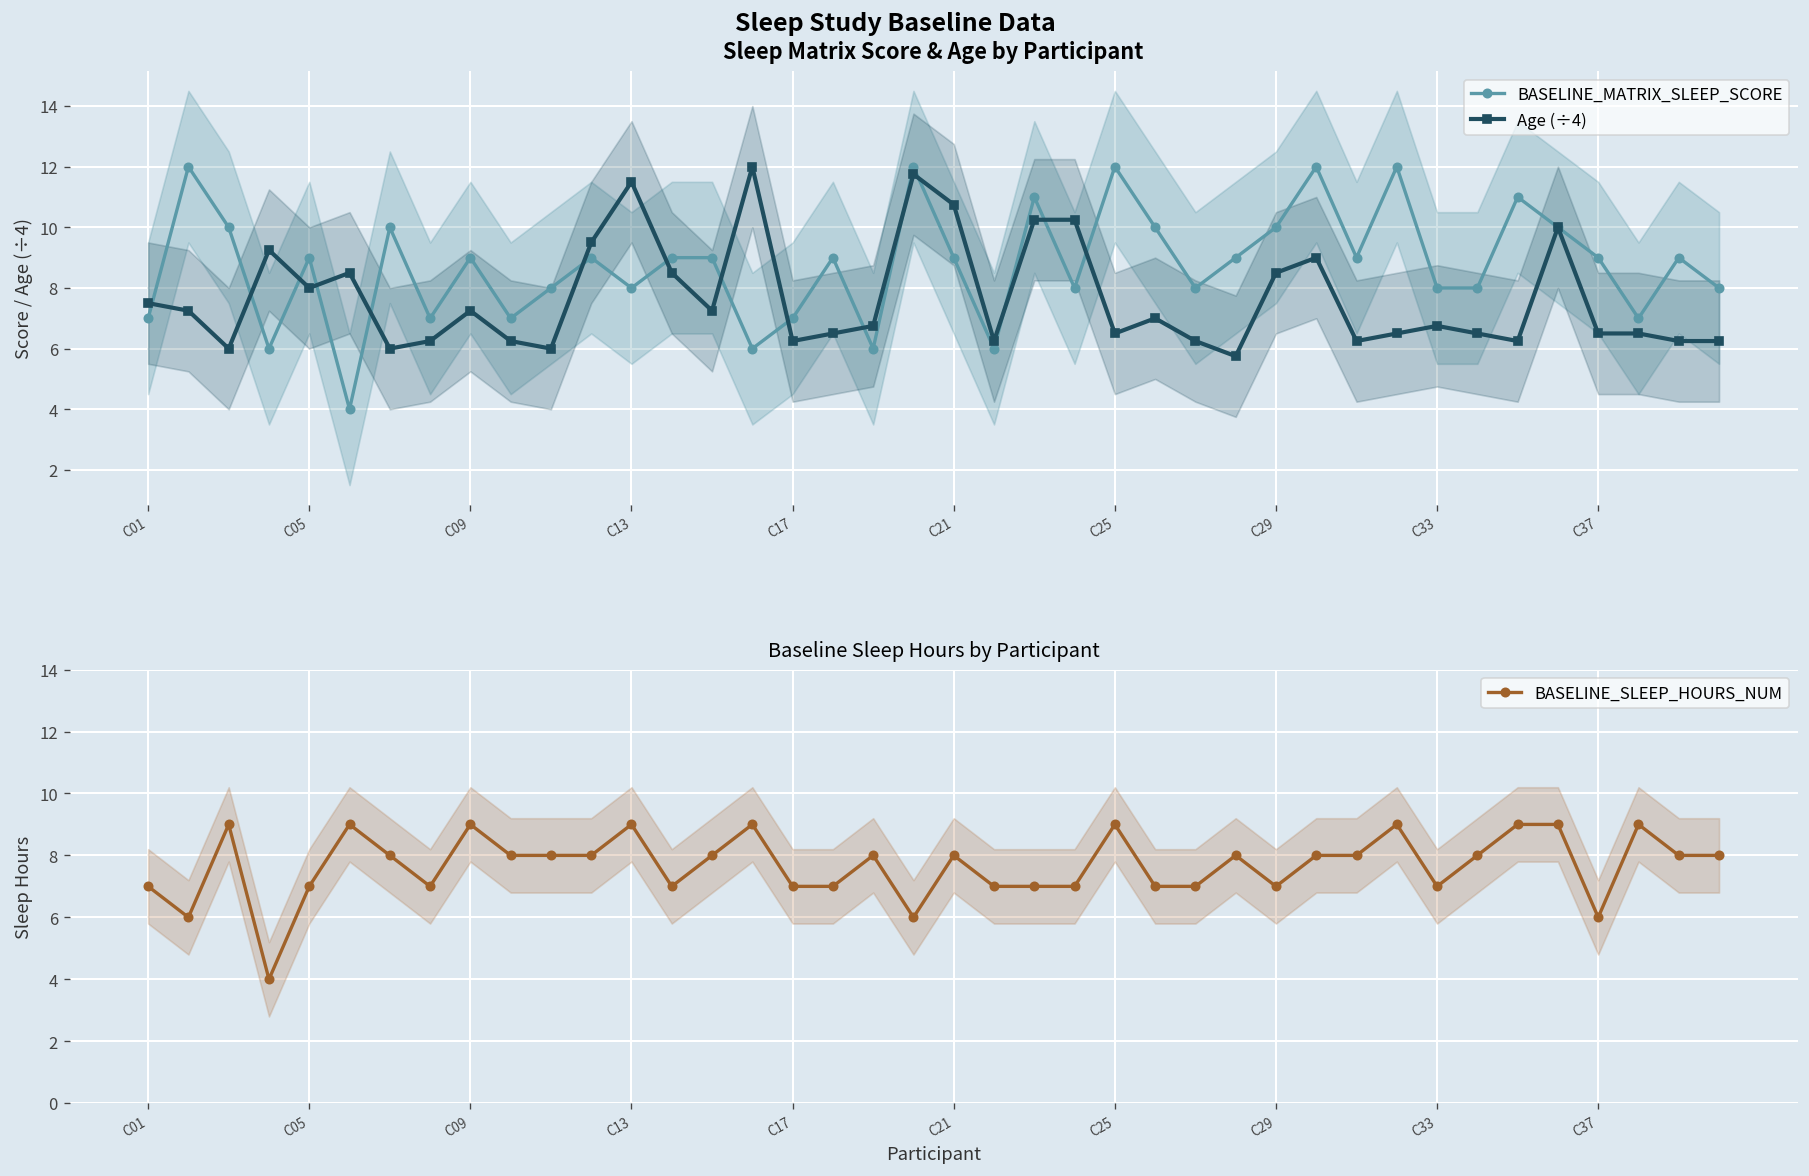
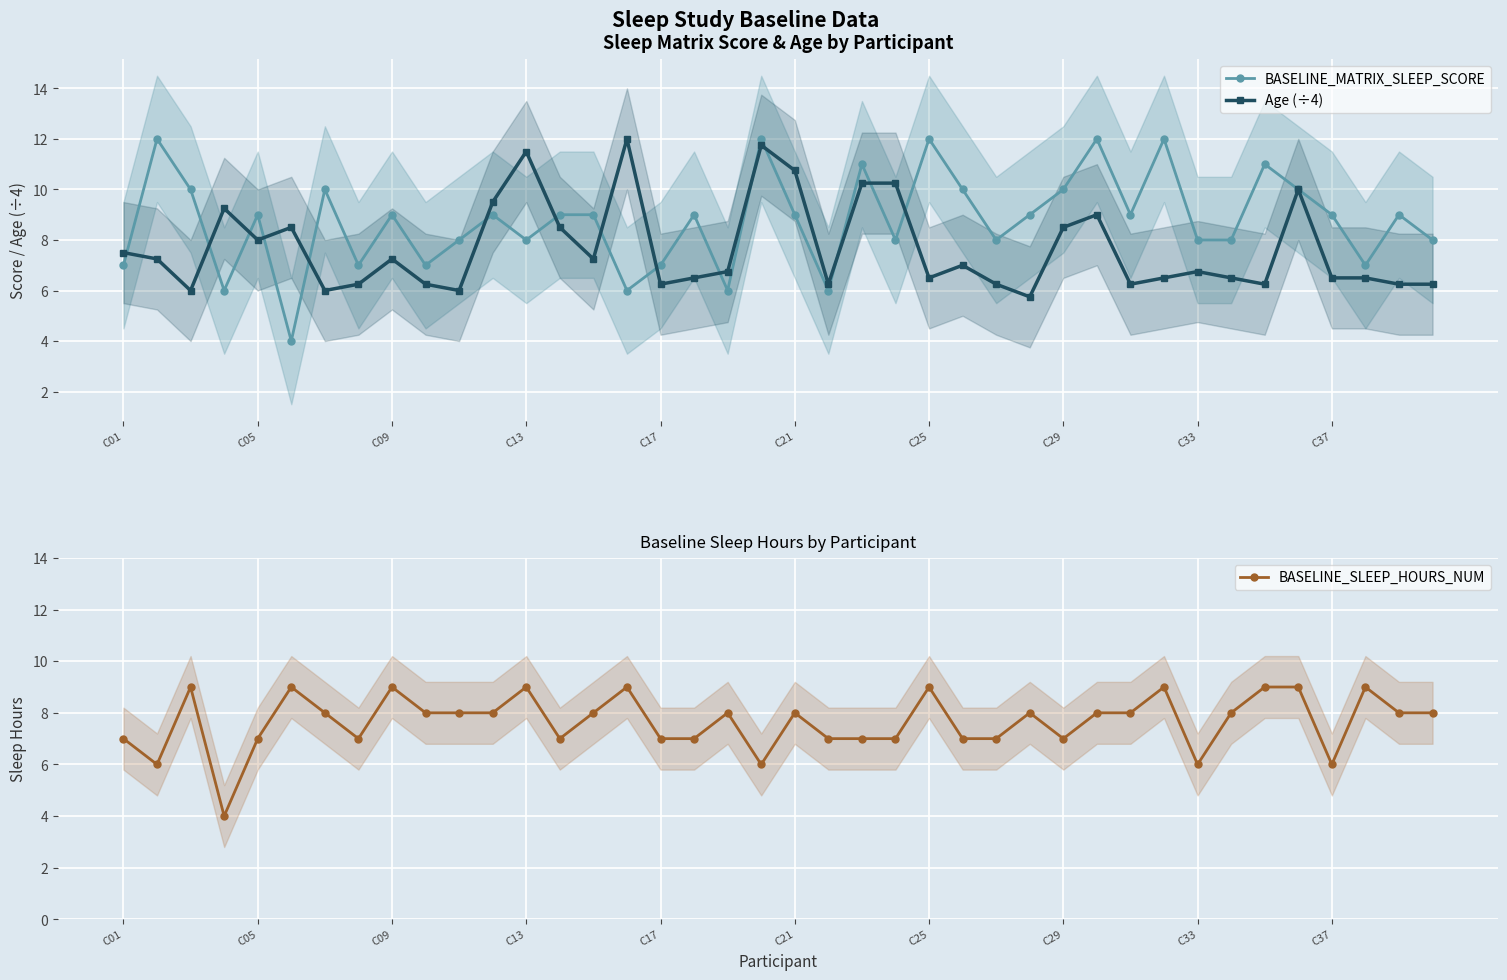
Baseline Sleep Hours by Participant, BASELINE_SLEEP_HOURS_NUM, C33: 7 -> 6
